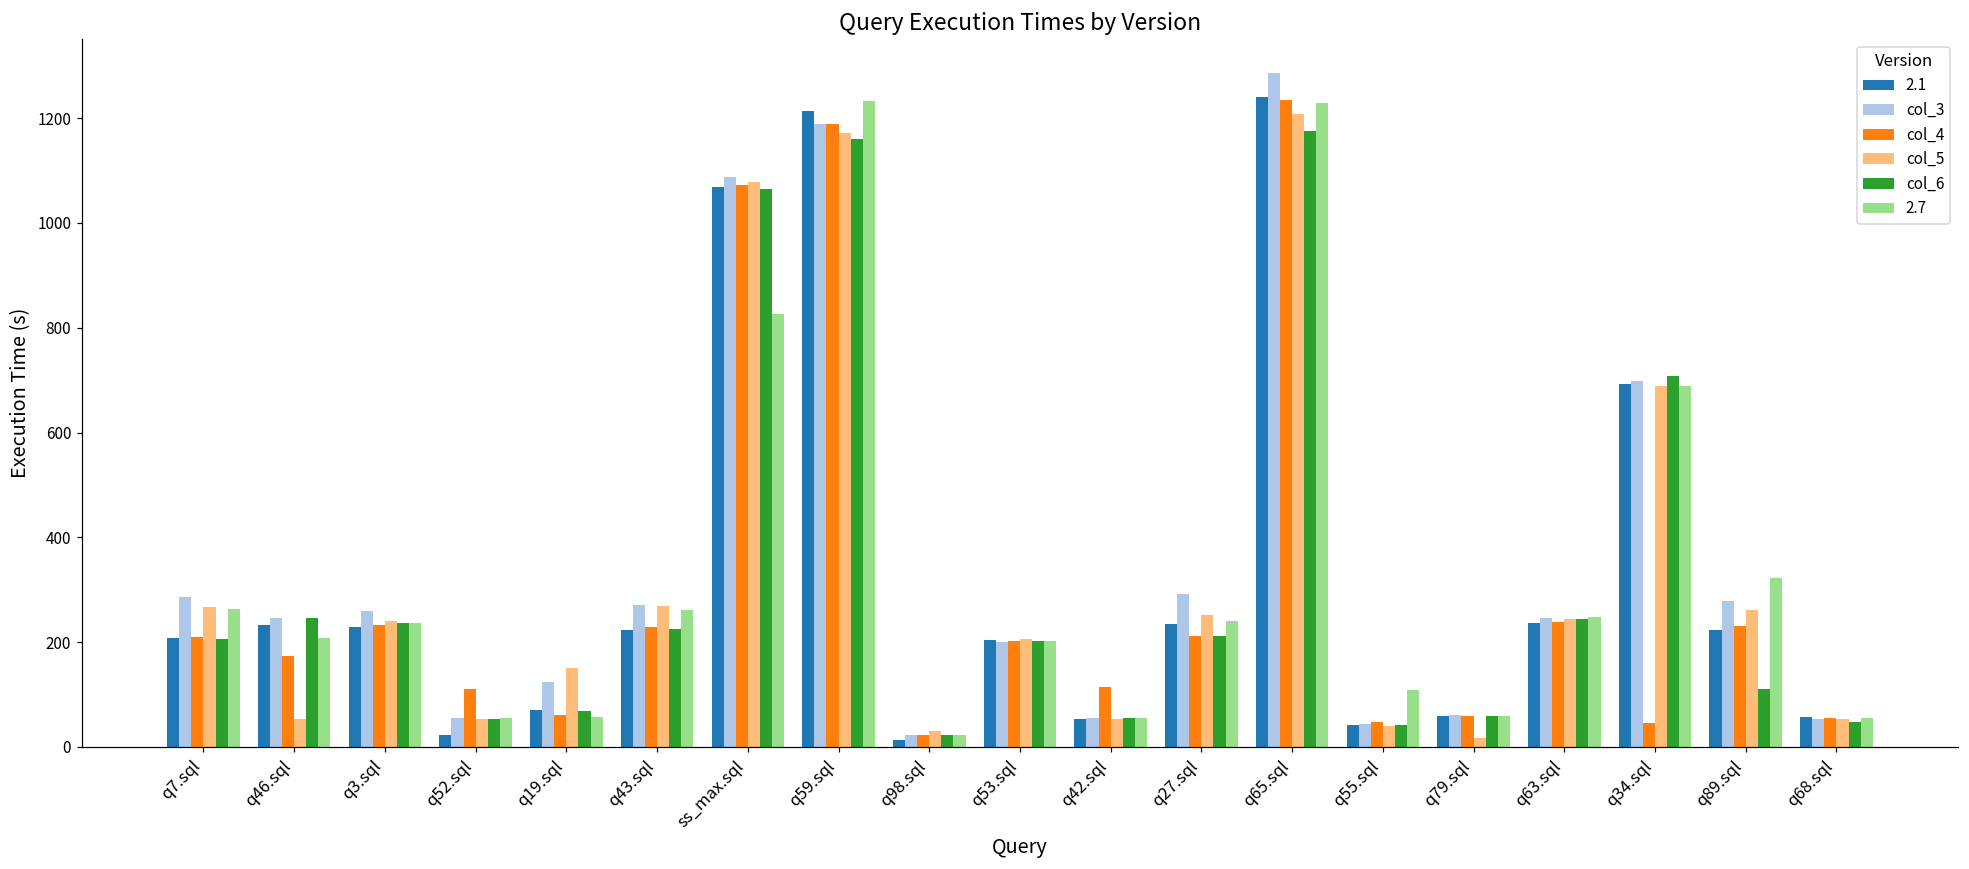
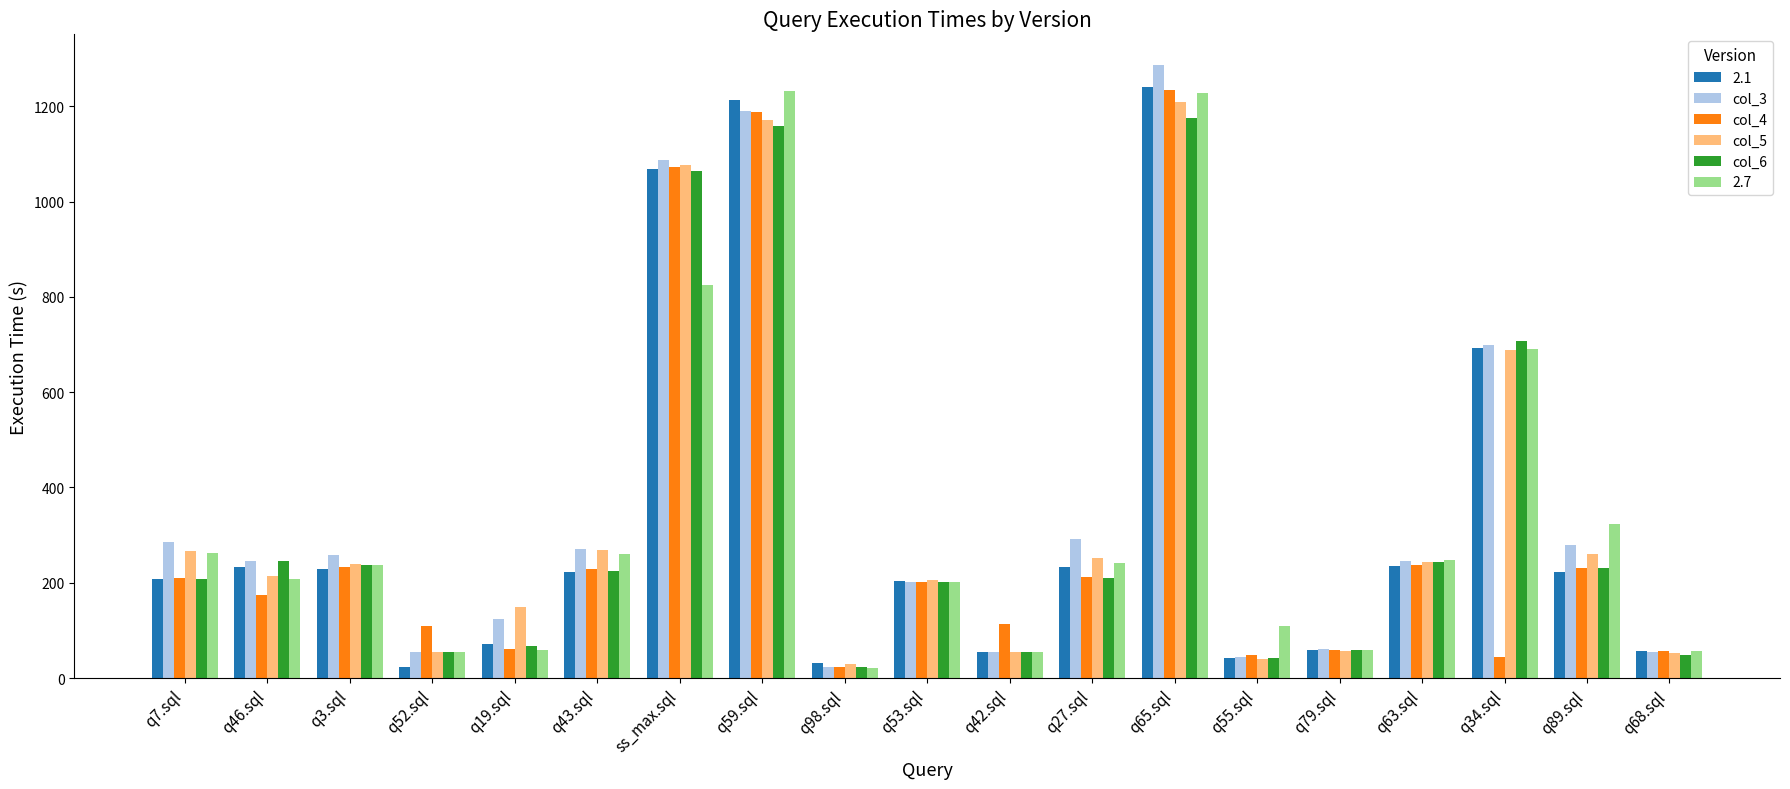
col_5, q46.sql: 50 -> 210
2.1, q98.sql: 10 -> 30
col_5, q79.sql: 20 -> 60
col_6, q89.sql: 110 -> 230
